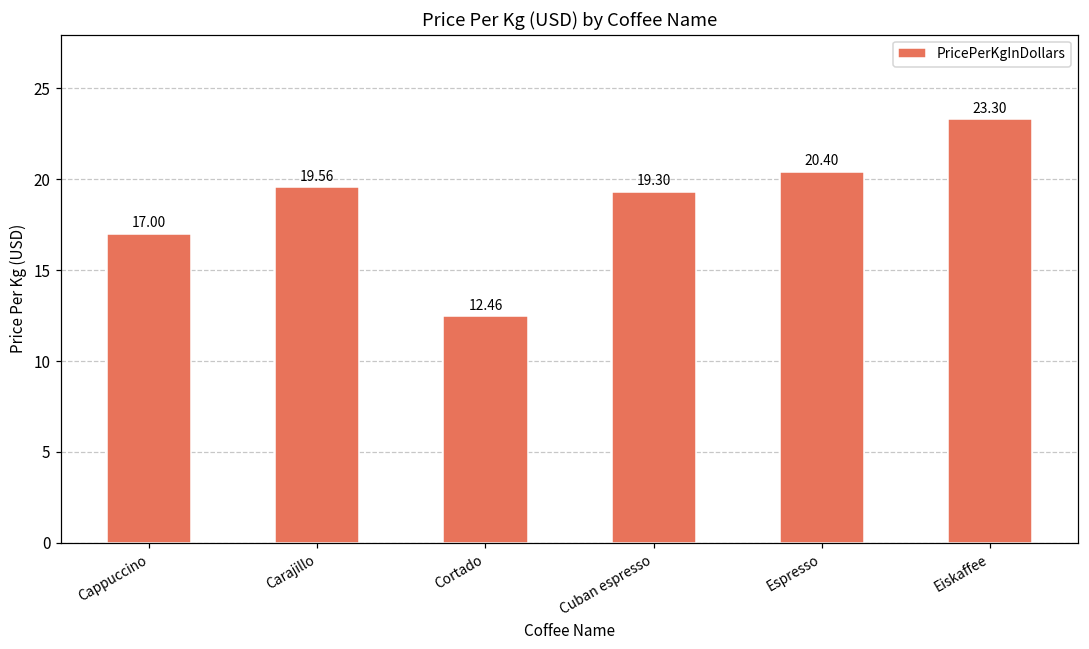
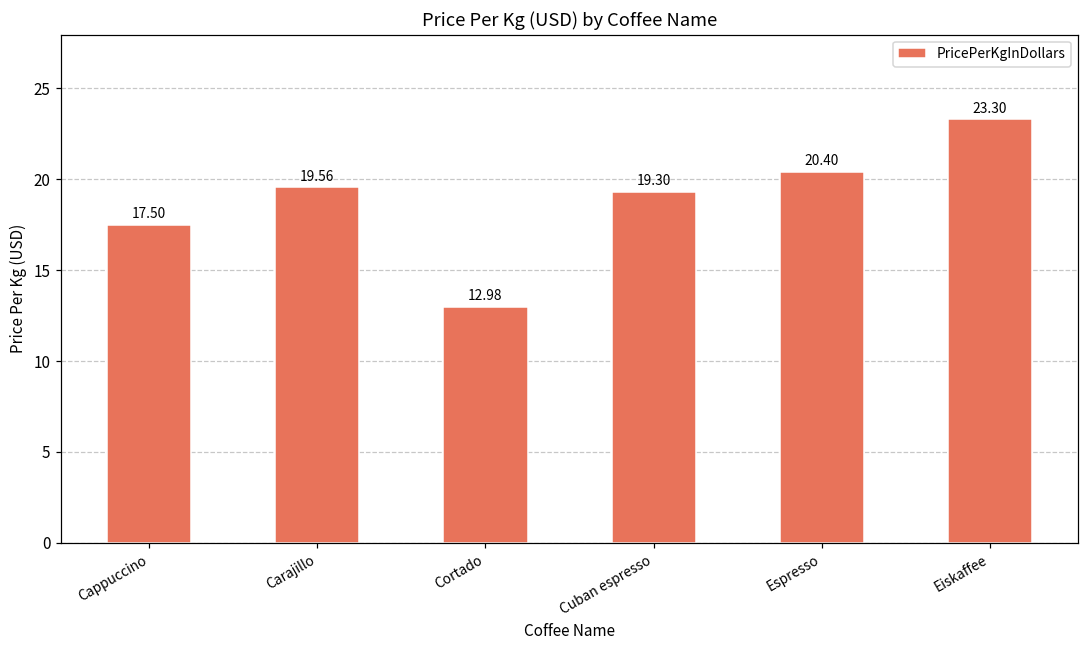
Cappuccino: 17.00 -> 17.50
Cortado: 12.46 -> 12.98
